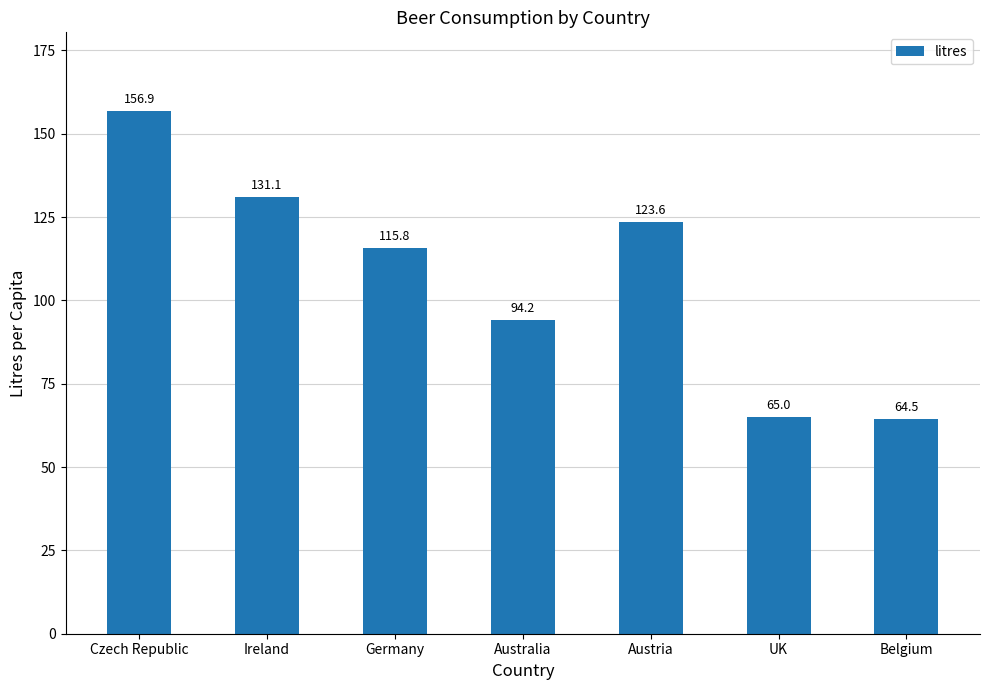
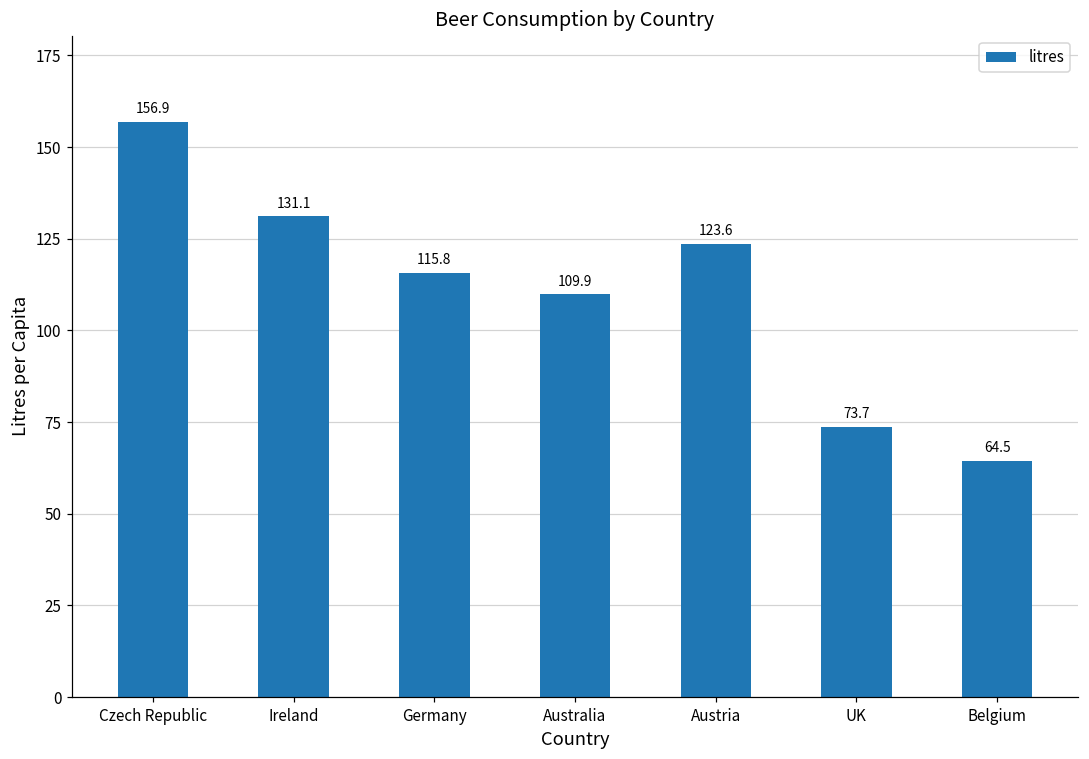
Australia: 94.2 -> 109.9
UK: 65.0 -> 73.7
